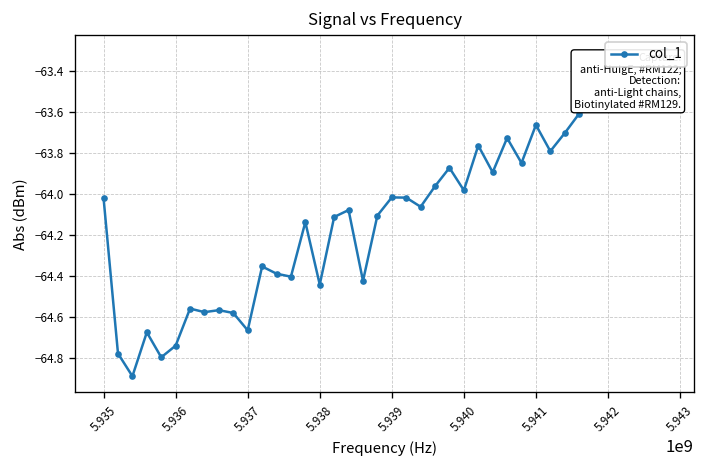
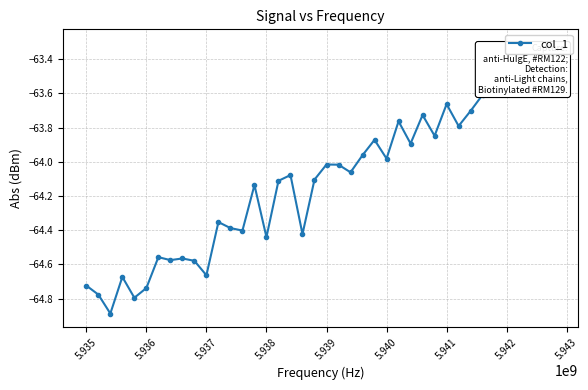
5.935: -64.02 -> -64.72
